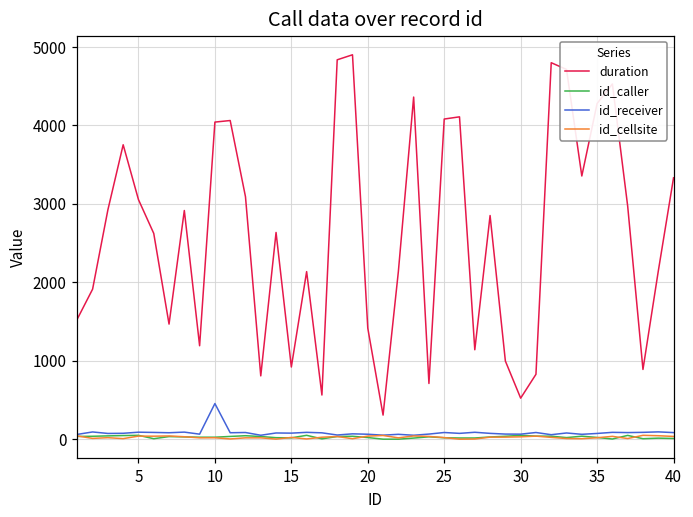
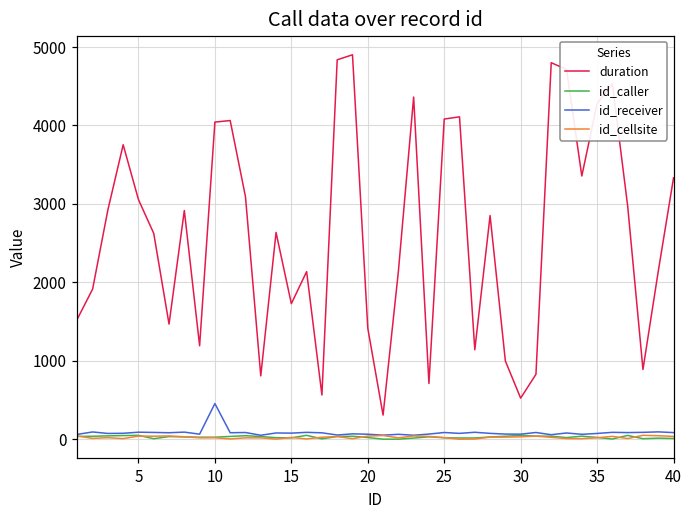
duration, 15: 900 -> 1700
